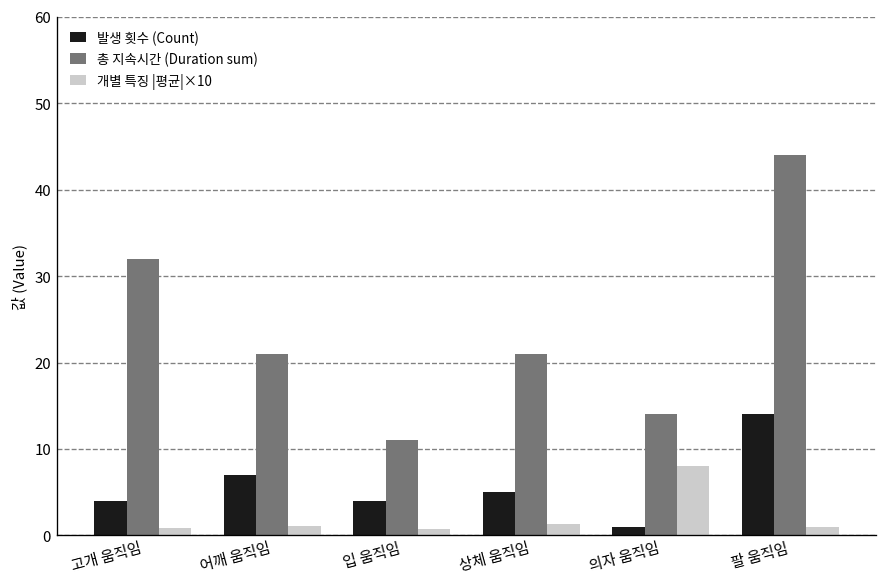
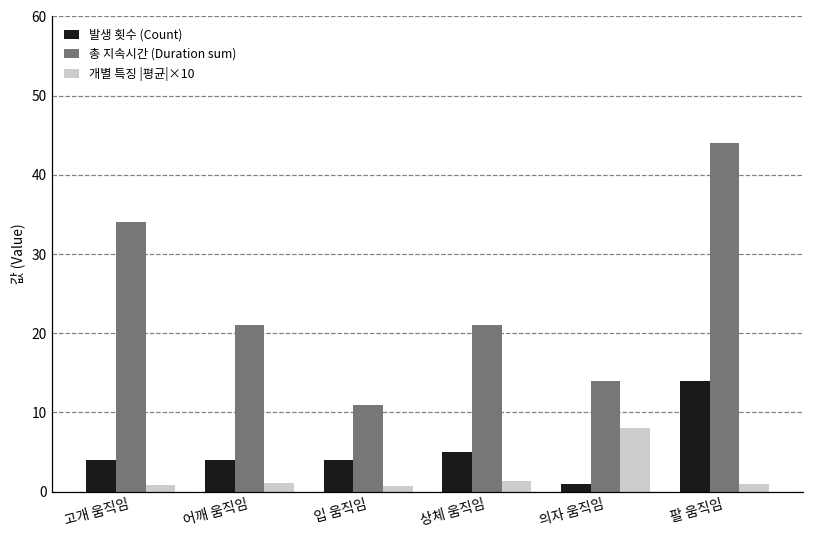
총 지속시간 (Duration sum), 고개 움직임: 32 -> 34
발생 횟수 (Count), 어깨 움직임: 7 -> 4
